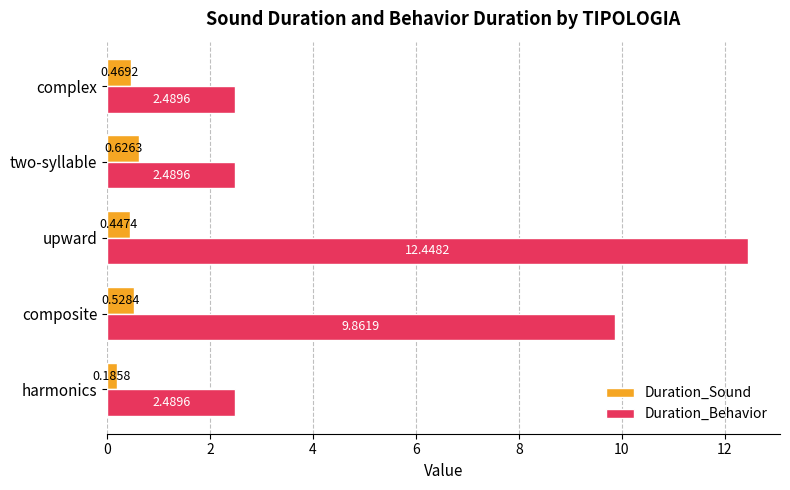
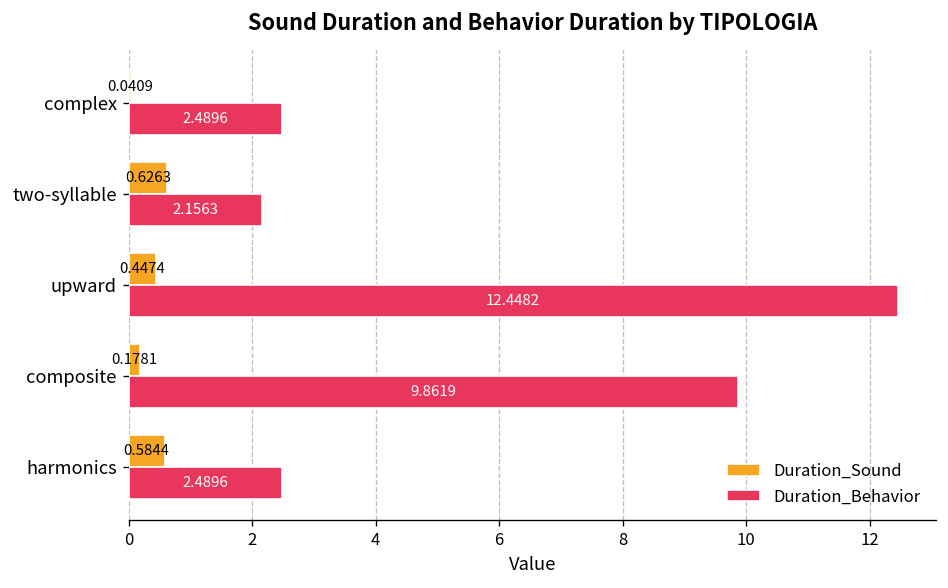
Duration_Sound, complex: 0.4692 -> 0.0409
Duration_Behavior, two-syllable: 2.4896 -> 2.1563
Duration_Sound, composite: 0.5284 -> 0.1781
Duration_Sound, harmonics: 0.1858 -> 0.5844
